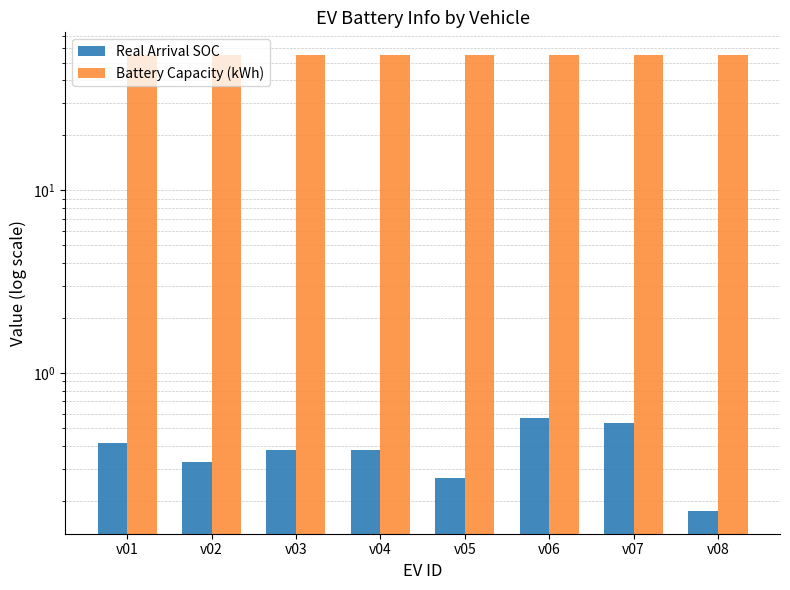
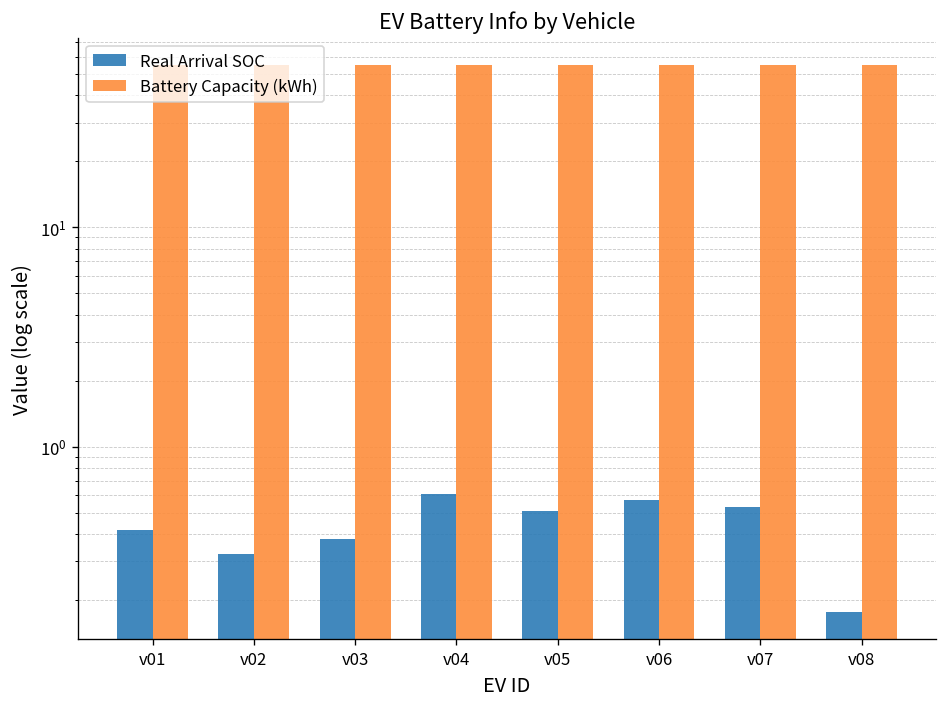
Real Arrival SOC, v04: 0.38 -> 0.61
Real Arrival SOC, v05: 0.27 -> 0.51
